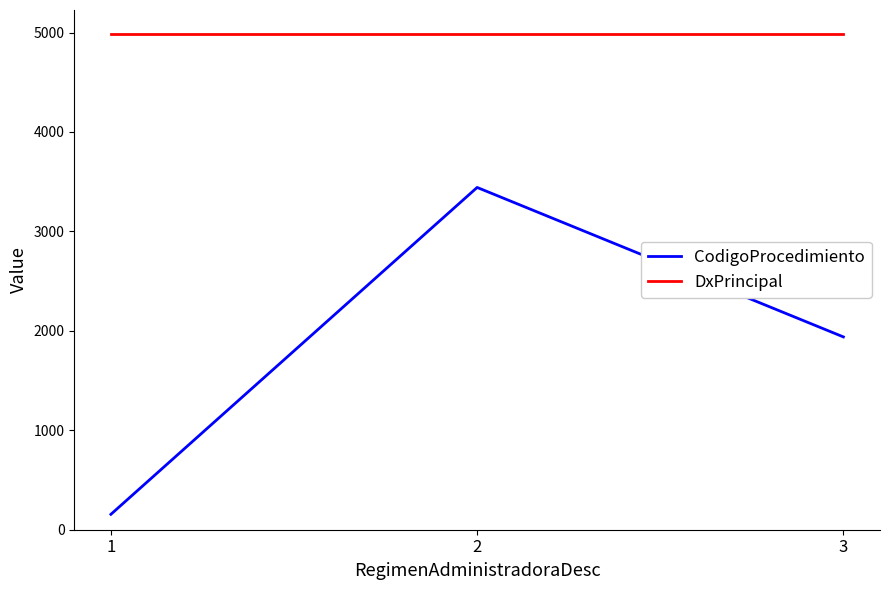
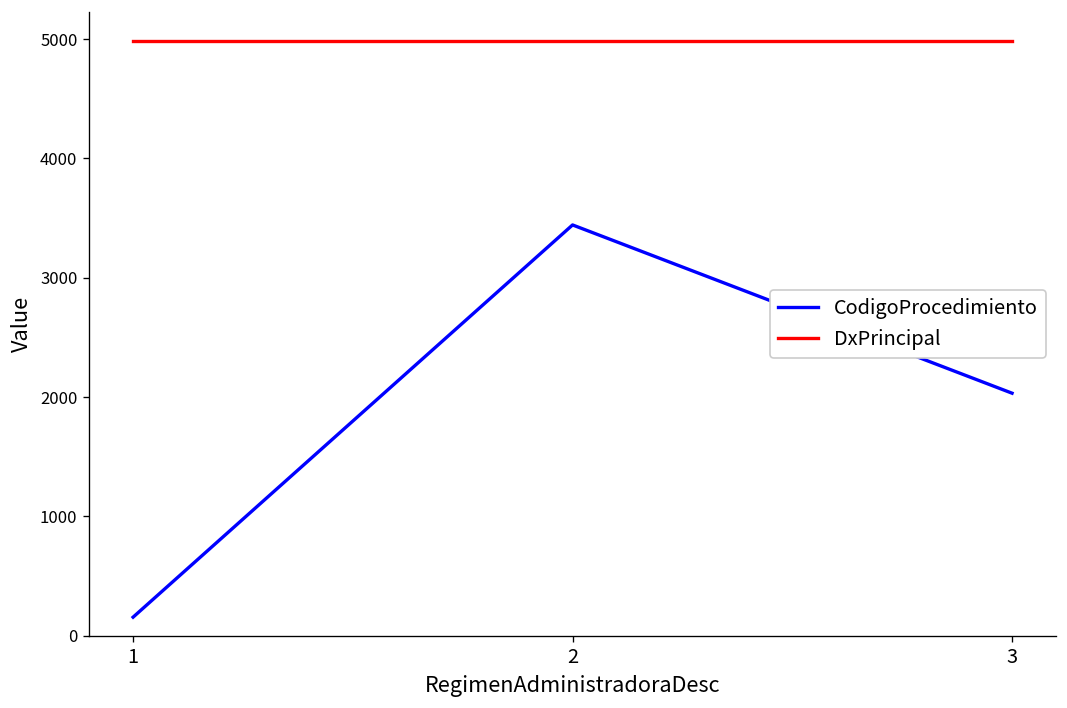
CodigoProcedimiento, 3: 1900 -> 2000
